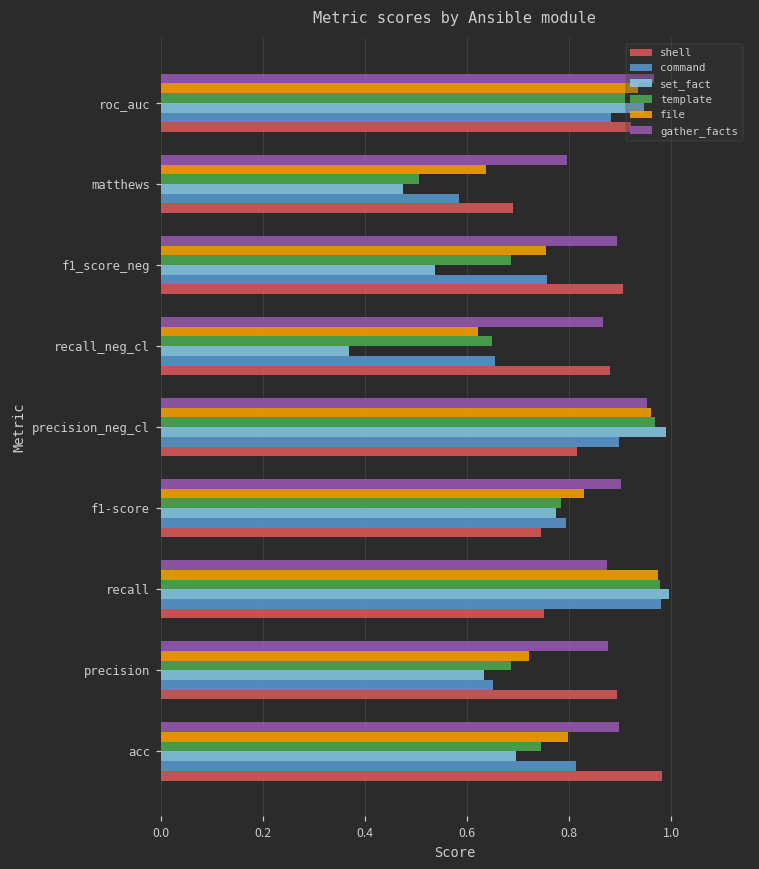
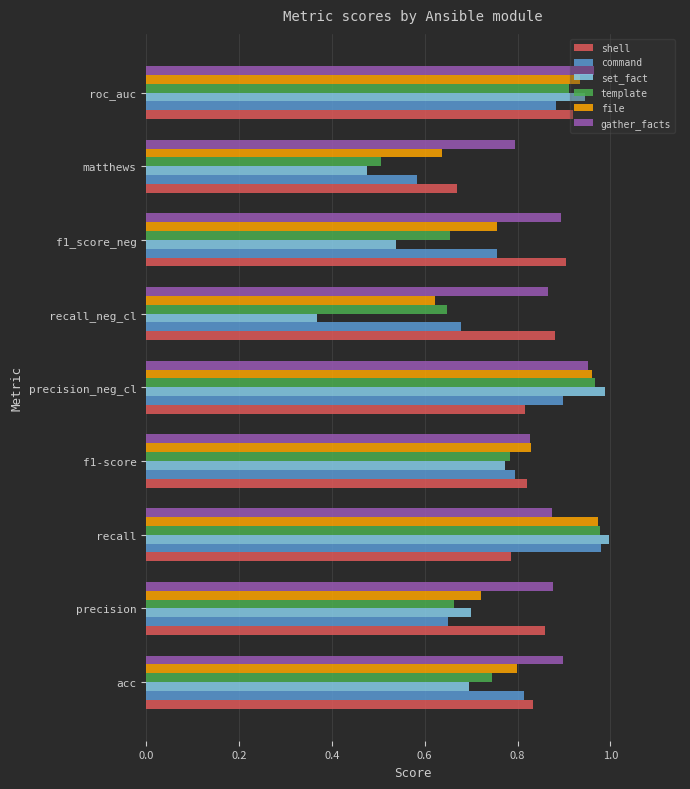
shell, matthews: 0.69 -> 0.67
template, f1_score_neg: 0.69 -> 0.66
command, recall_neg_cl: 0.65 -> 0.68
gather_facts, f1-score: 0.90 -> 0.83
shell, f1-score: 0.74 -> 0.82
shell, recall: 0.75 -> 0.79
template, precision: 0.69 -> 0.66
set_fact, precision: 0.63 -> 0.70
shell, precision: 0.89 -> 0.86
shell, acc: 0.98 -> 0.83
